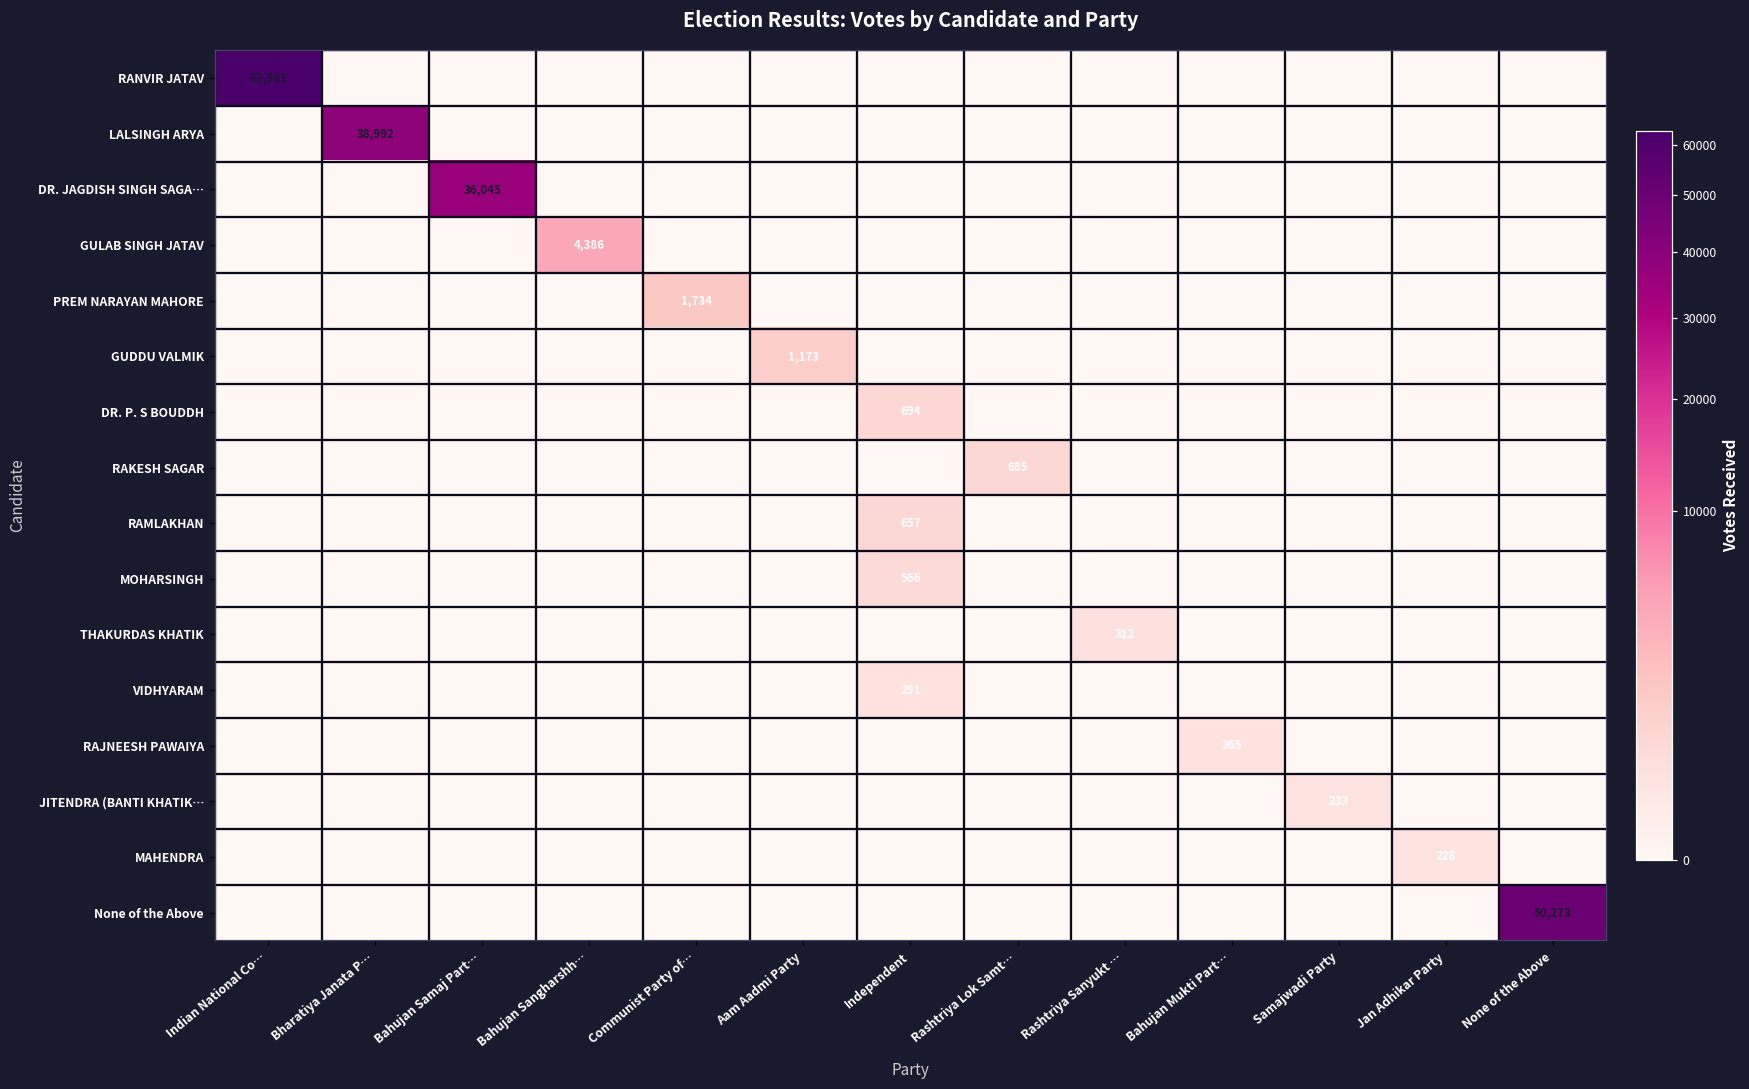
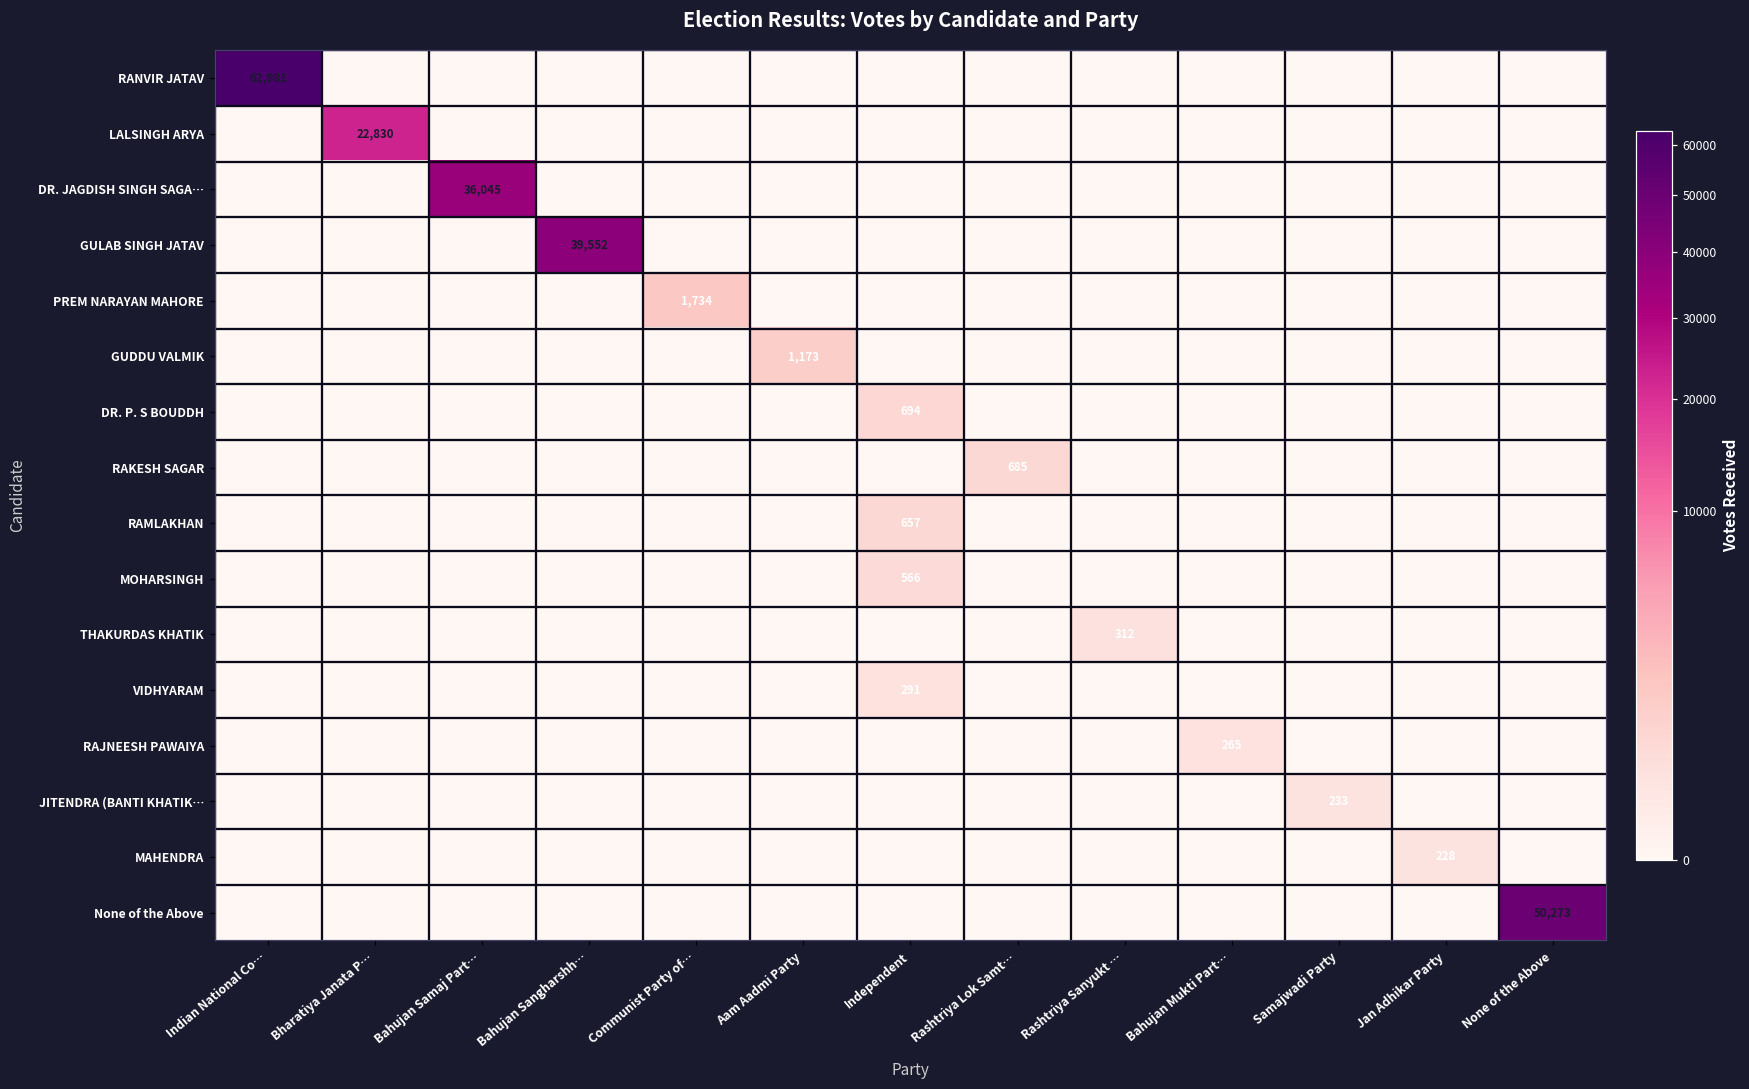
LALSINGH ARYA, Bharatiya Janata P…: 38,992 -> 22,830
GULAB SINGH JATAV, Bahujan Sangharshh…: 4,386 -> 39,552
